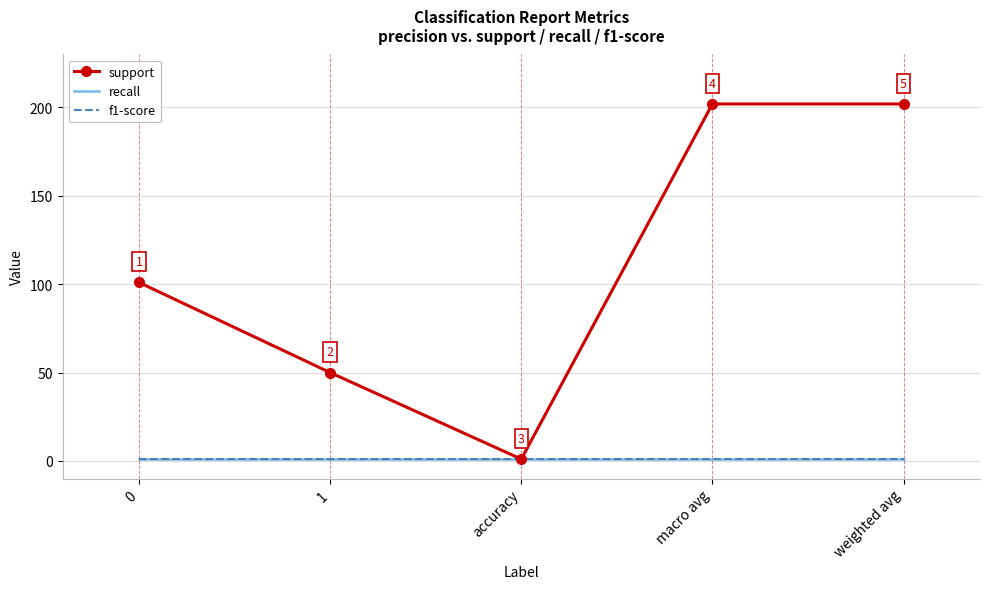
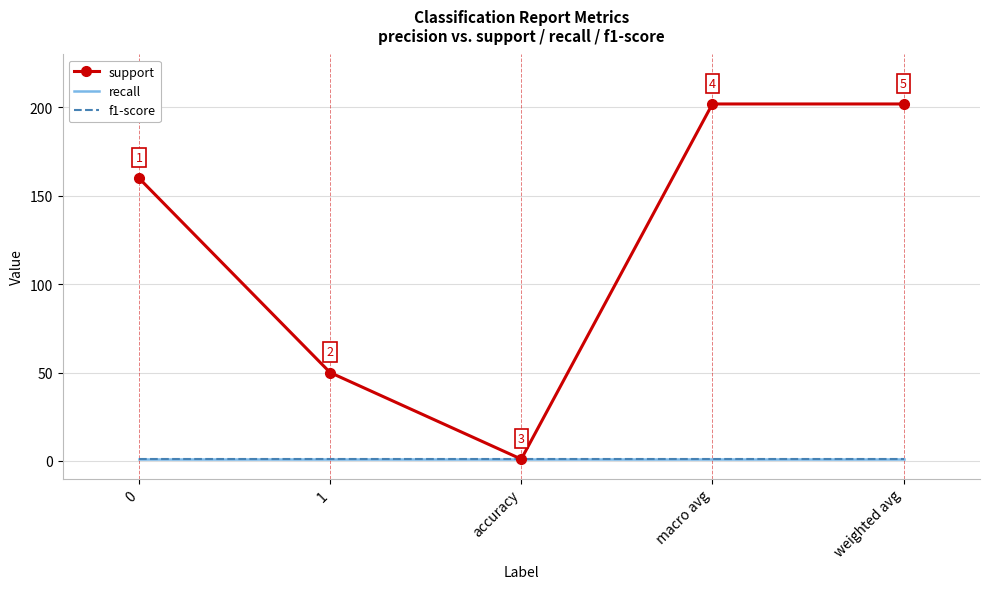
support, 0: 101 -> 160
